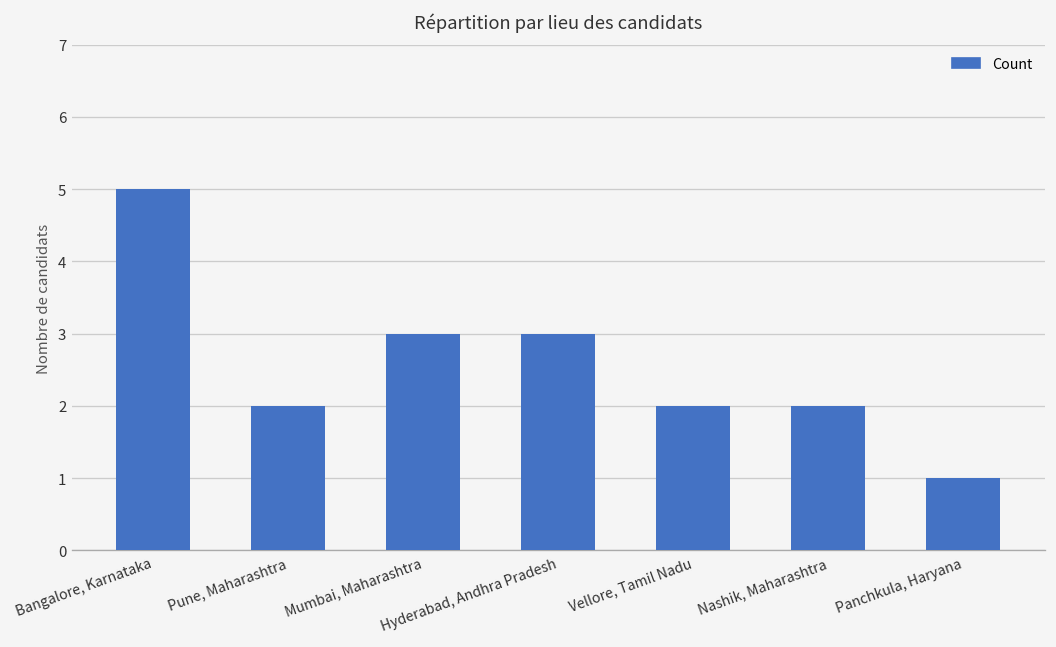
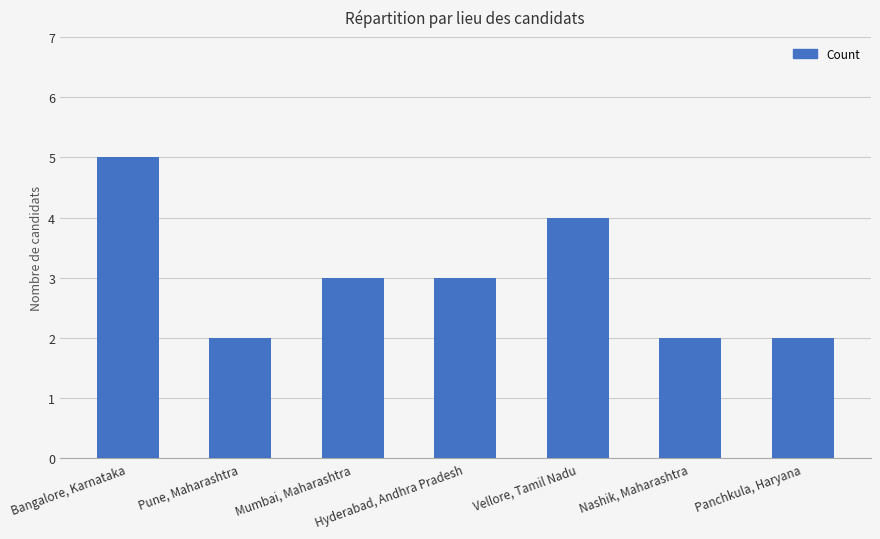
Vellore, Tamil Nadu: 2 -> 4
Panchkula, Haryana: 1 -> 2
